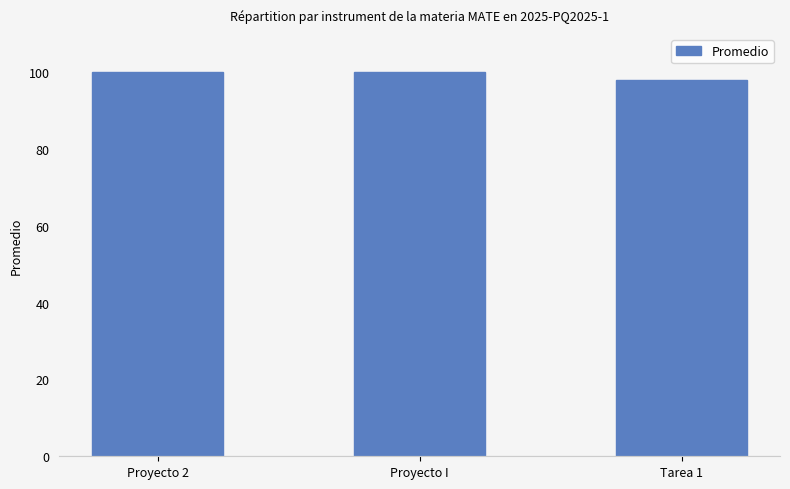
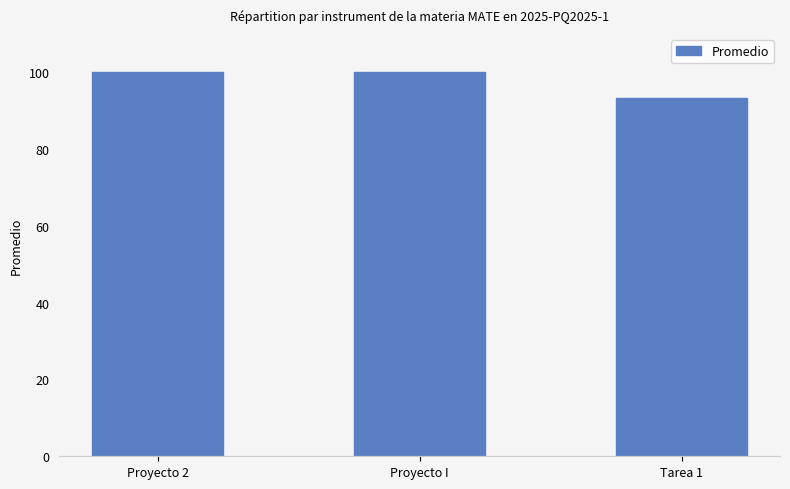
Tarea 1: 98 -> 93
